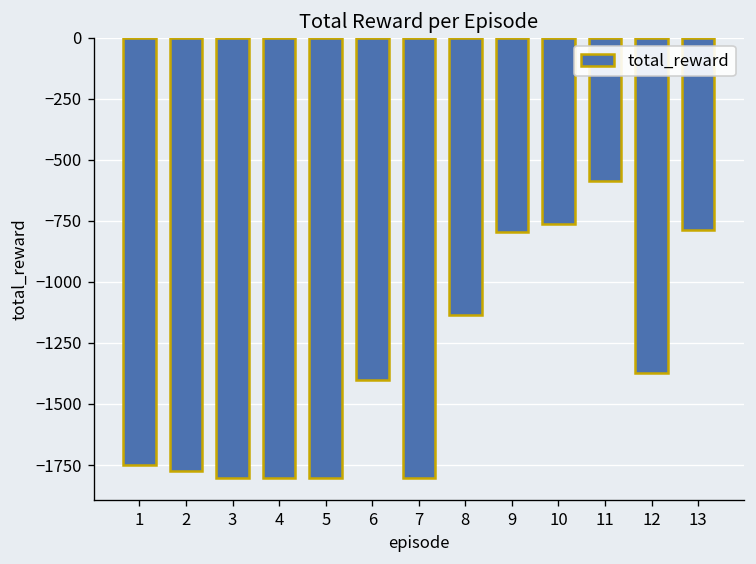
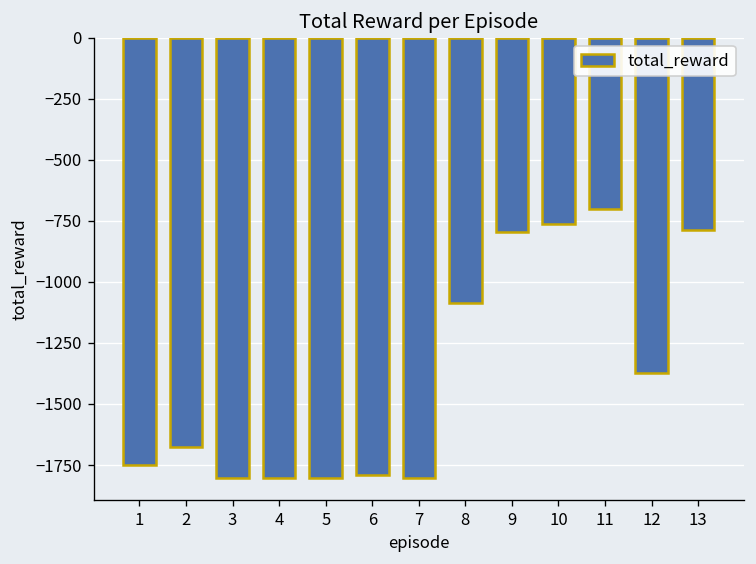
2: -1770 -> -1680
6: -1400 -> -1790
8: -1140 -> -1090
11: -590 -> -700
